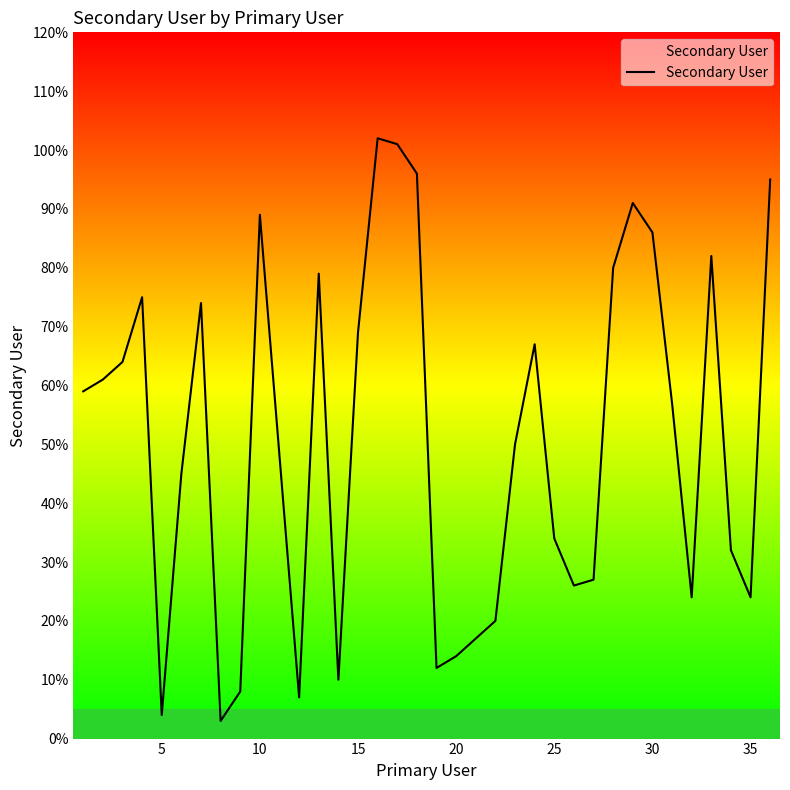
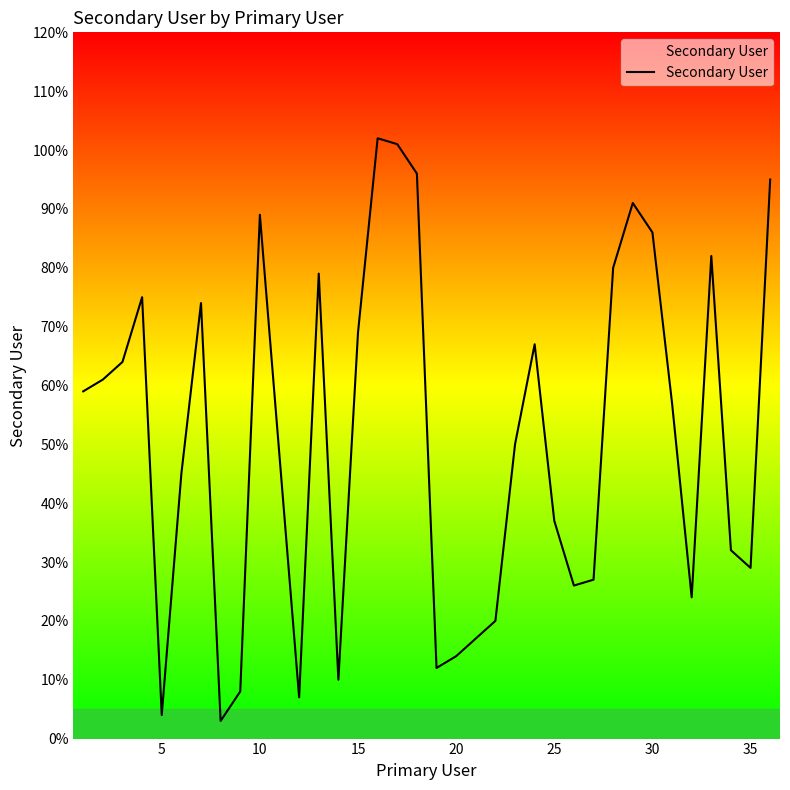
25: 34% -> 37%
35: 24% -> 29%
